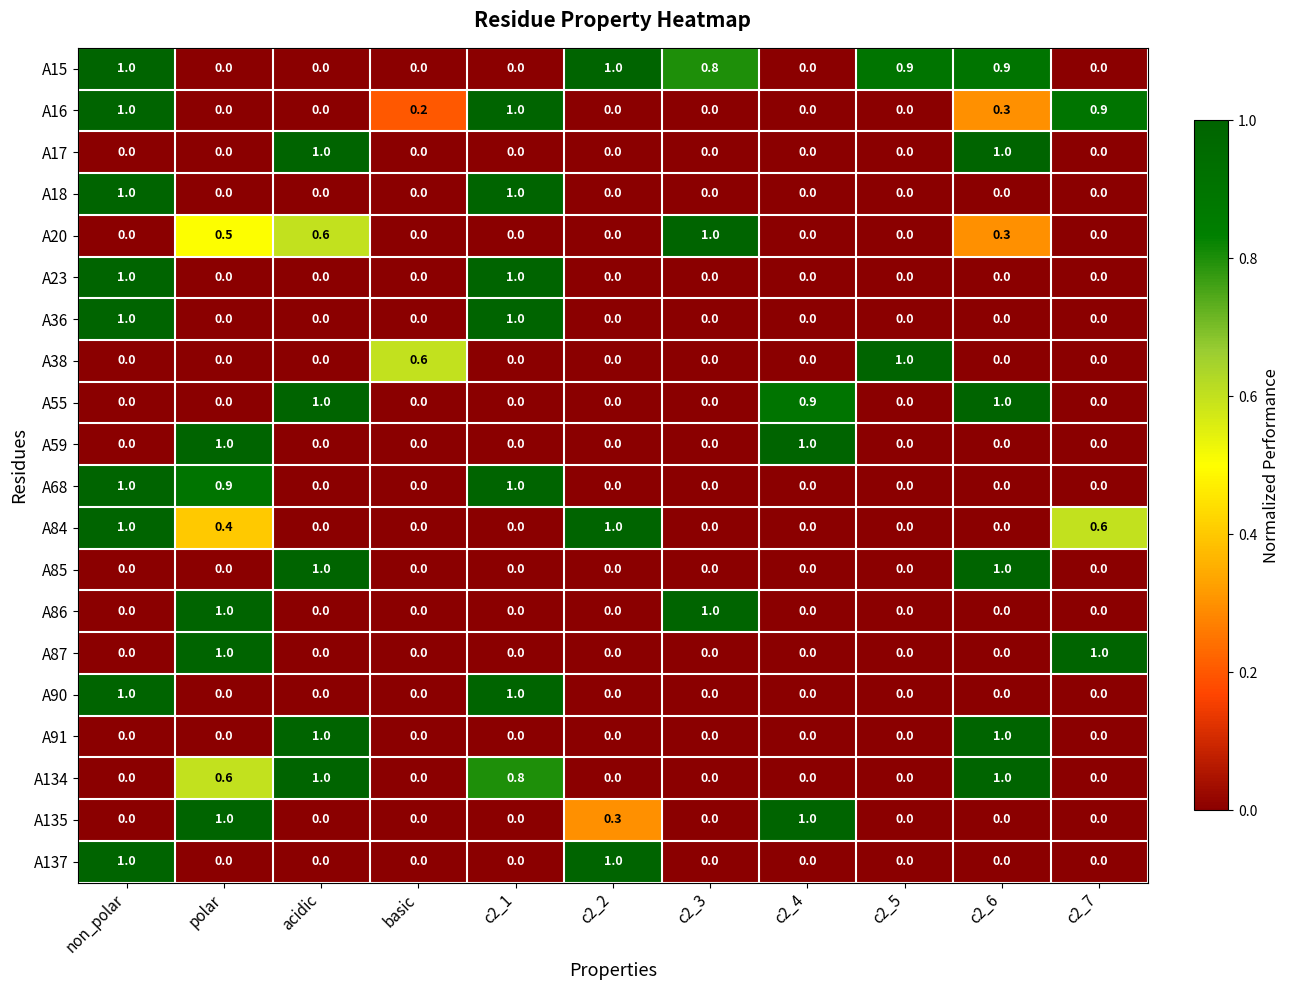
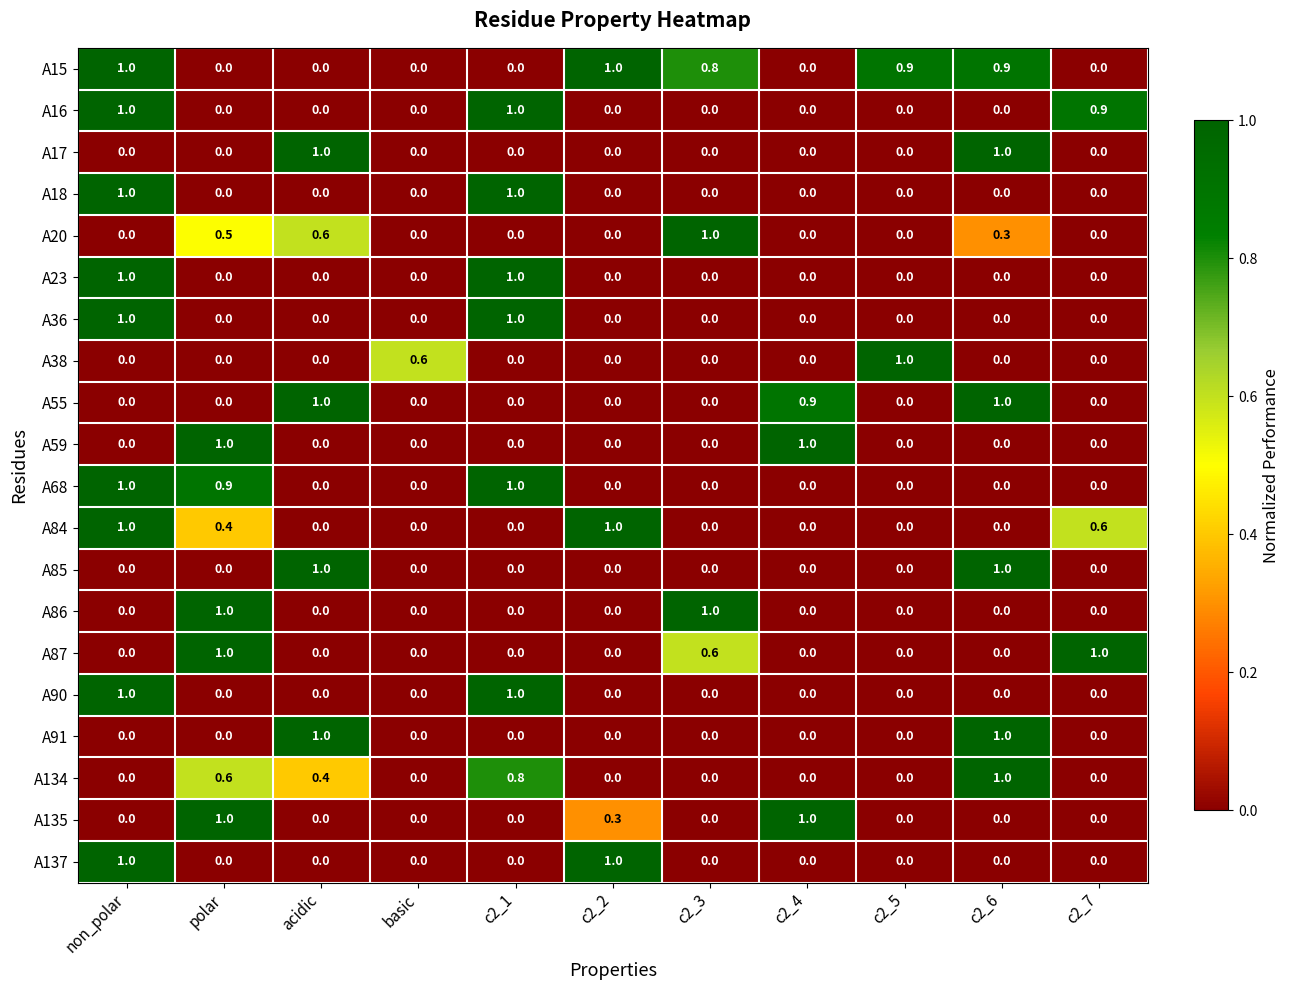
A16, basic: 0.2 -> 0.0
A16, c2_6: 0.3 -> 0.0
A87, c2_3: 0.0 -> 0.6
A134, acidic: 1.0 -> 0.4
